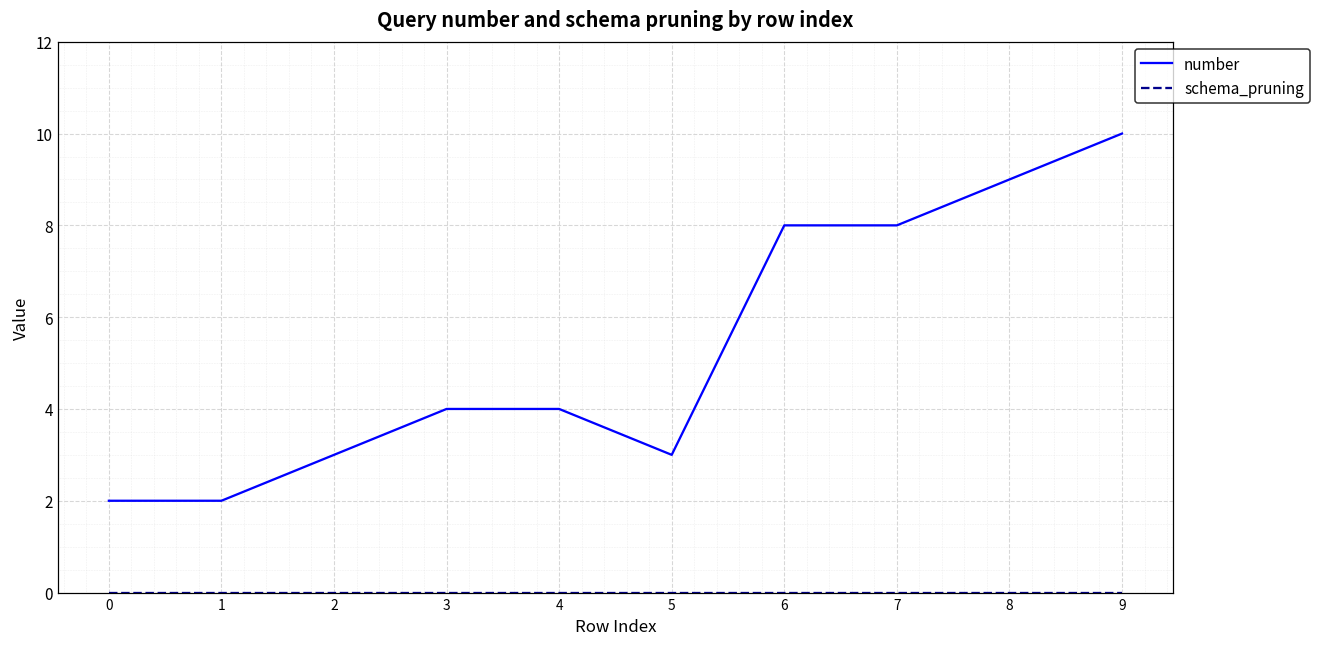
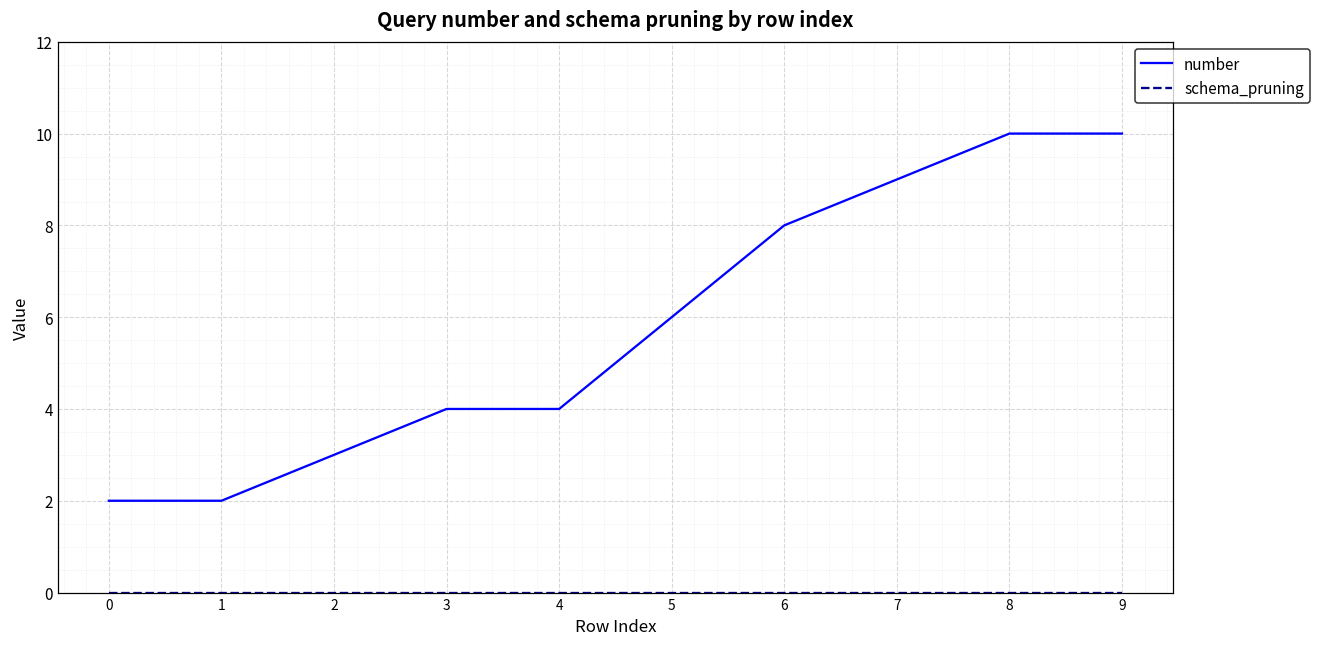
number, 5: 3 -> 6
number, 7: 8 -> 9
number, 8: 9 -> 10
